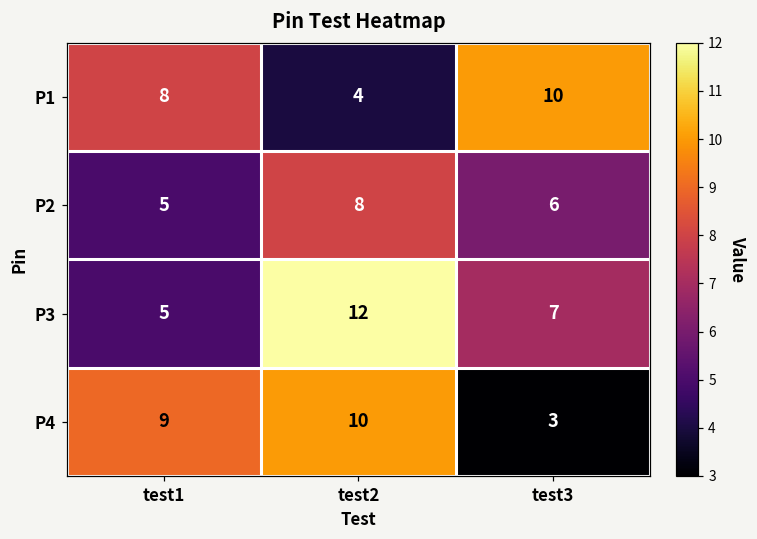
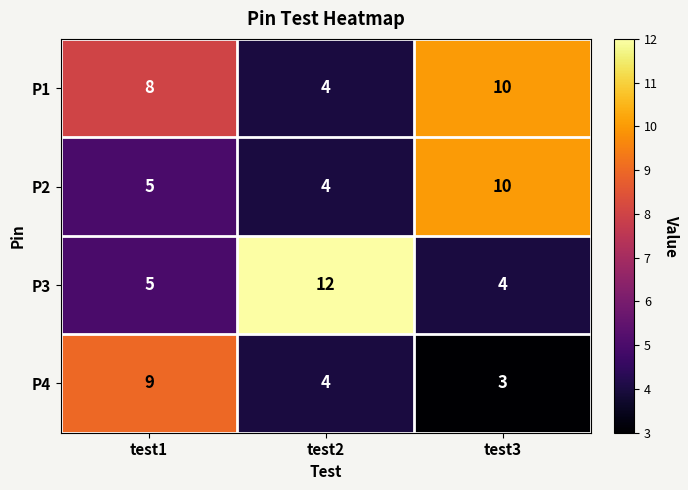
P2, test2: 8 -> 4
P2, test3: 6 -> 10
P3, test3: 7 -> 4
P4, test2: 10 -> 4
